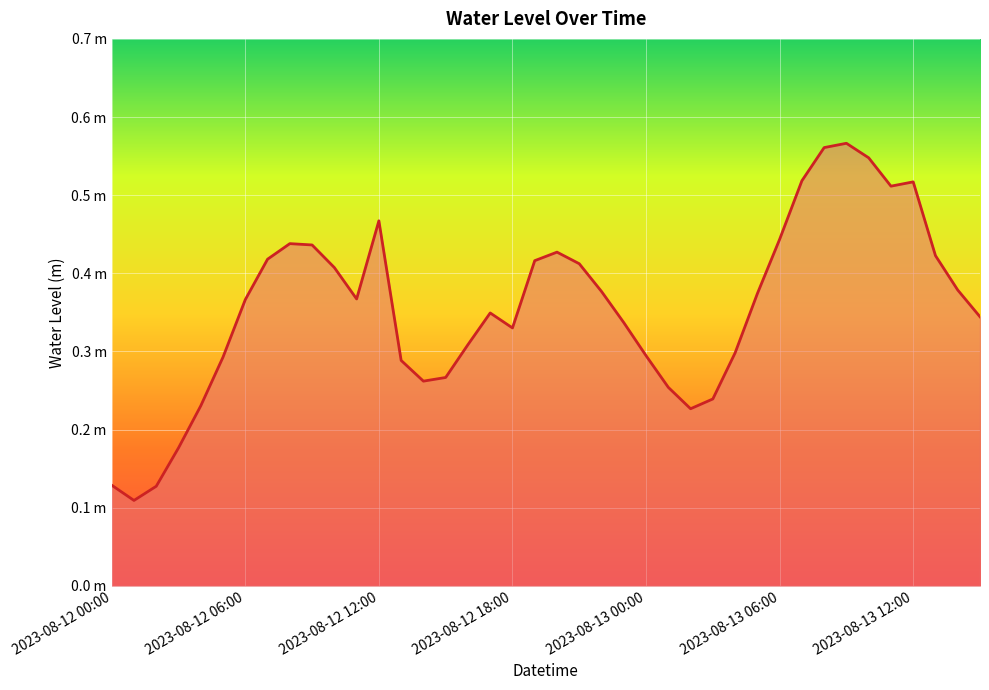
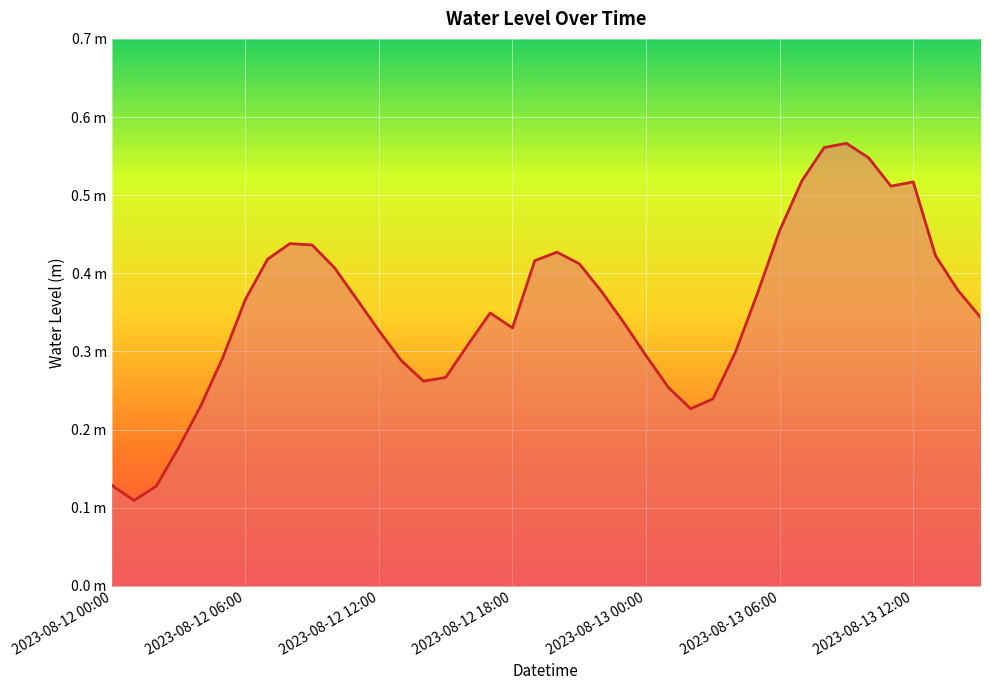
2023-08-12 12:00: 0.47 m -> 0.33 m
2023-08-13 06:00: 0.44 m -> 0.45 m
